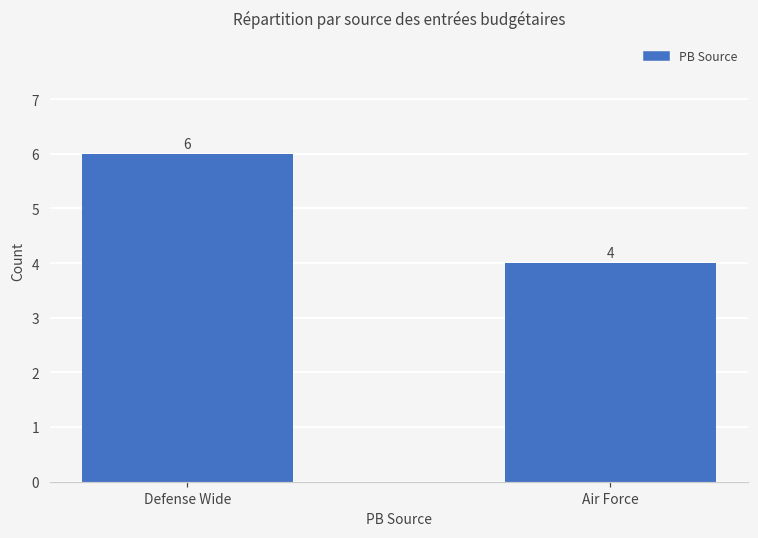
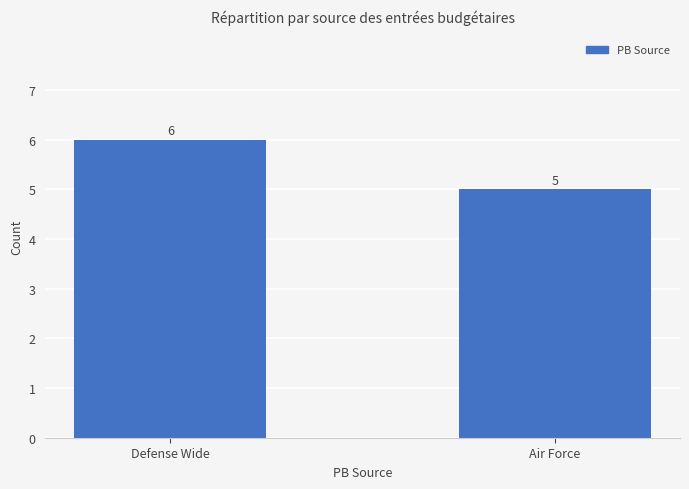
Air Force: 4 -> 5
